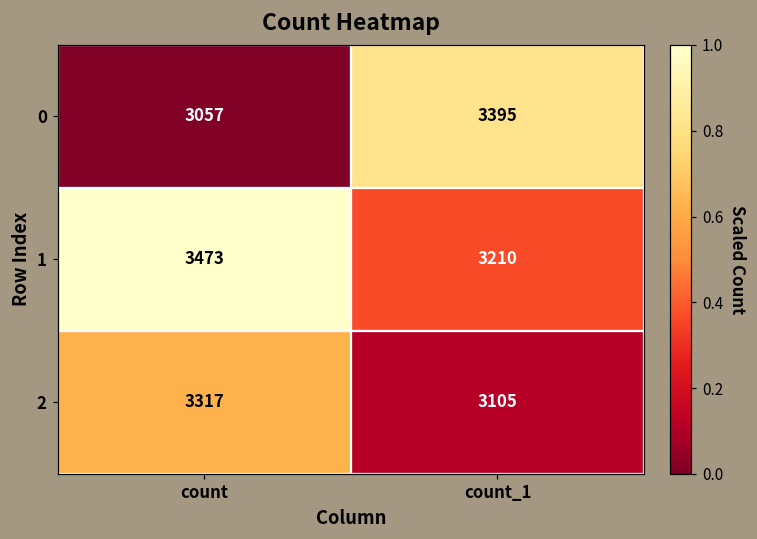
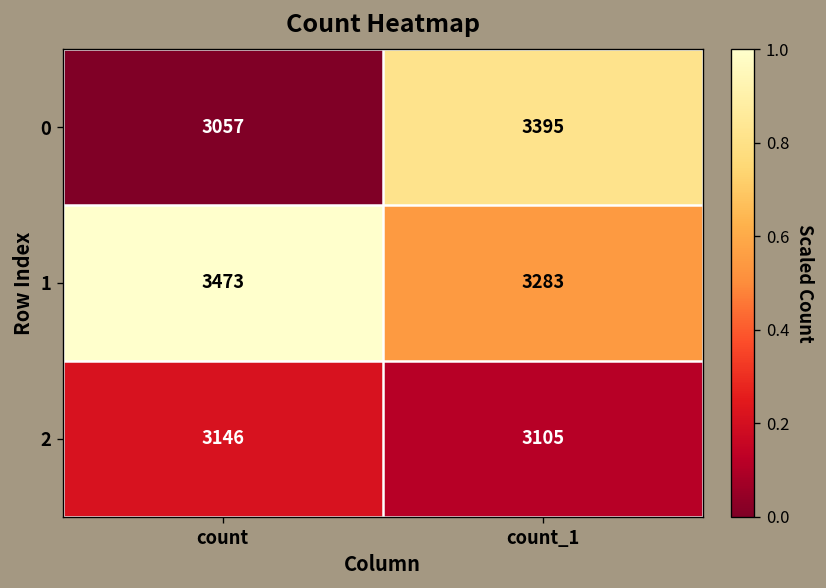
1, count_1: 3210 -> 3283
2, count: 3317 -> 3146
